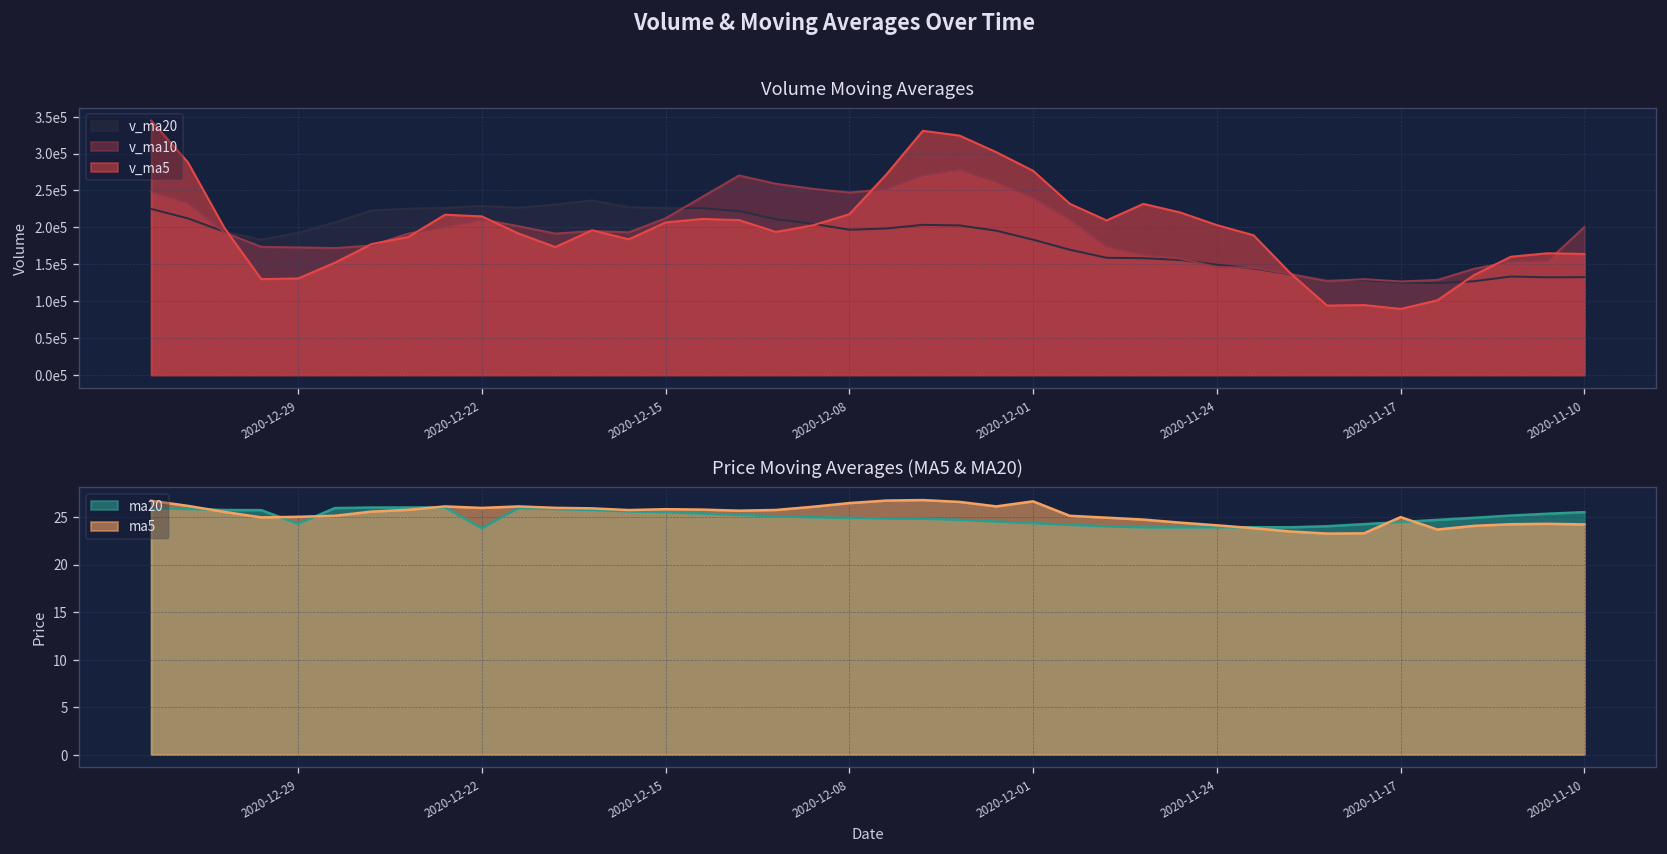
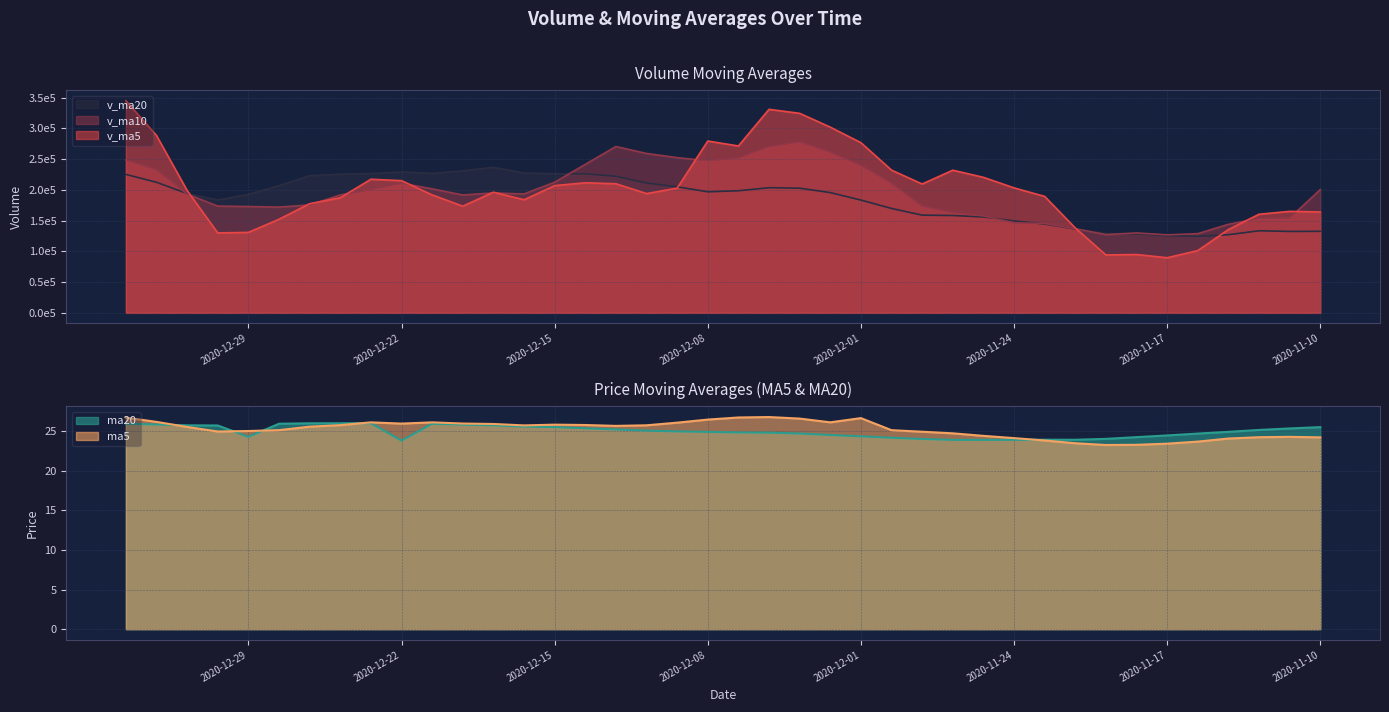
Volume Moving Averages, v_ma5, 2020-12-08: 220000 -> 280000
Price Moving Averages (MA5 & MA20), ma5, 2020-11-17: 25 -> 23
